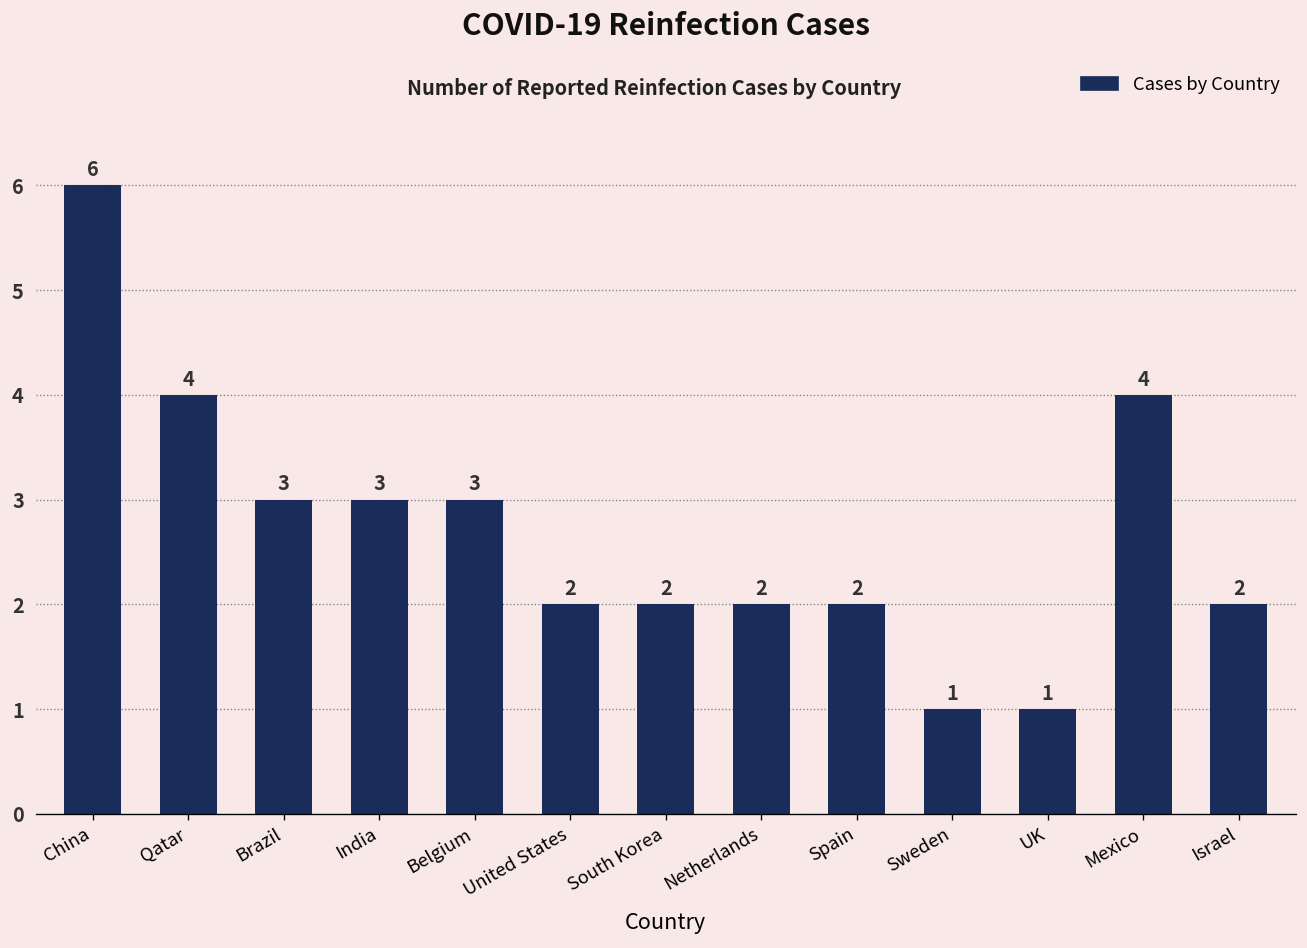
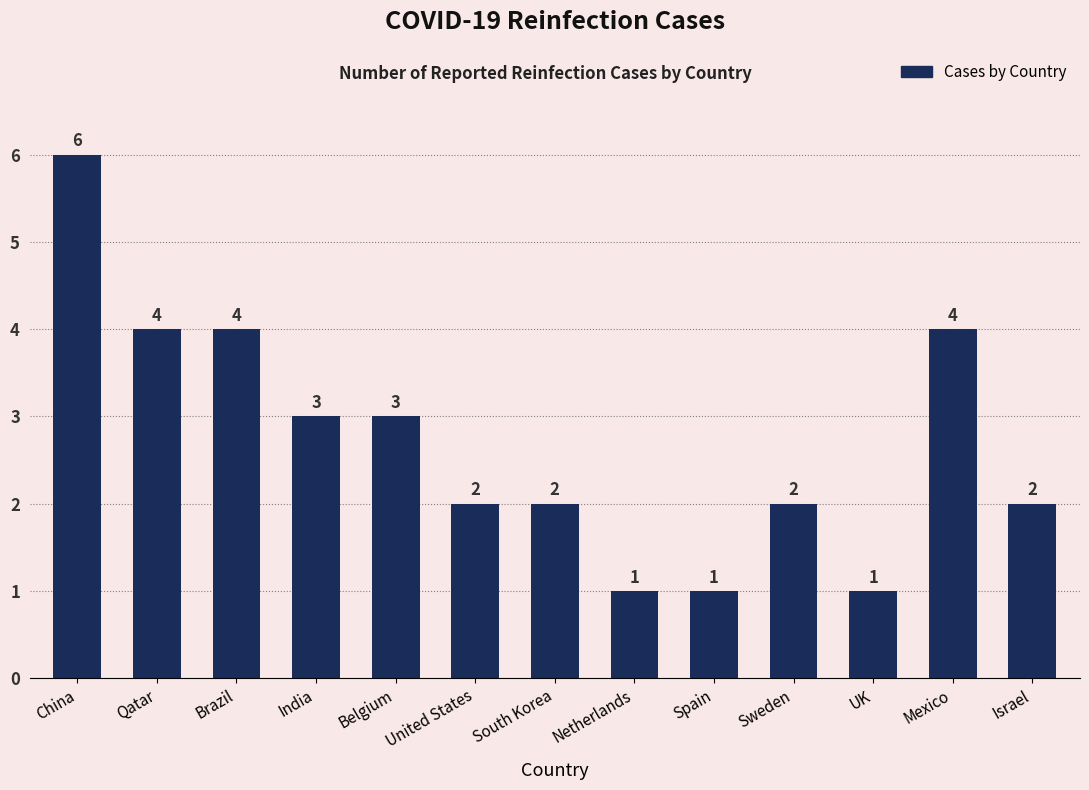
Brazil: 3 -> 4
Netherlands: 2 -> 1
Spain: 2 -> 1
Sweden: 1 -> 2
